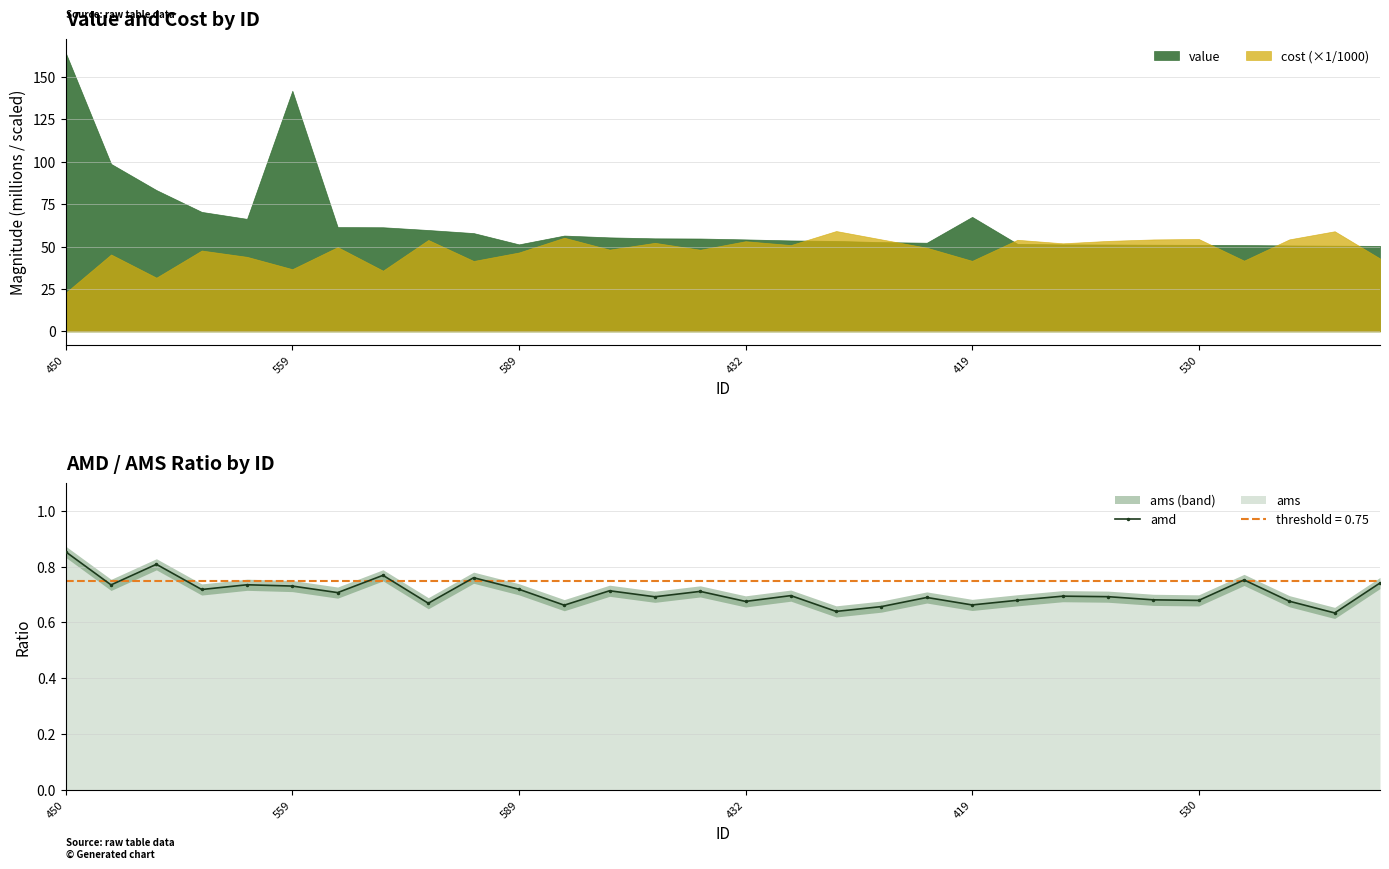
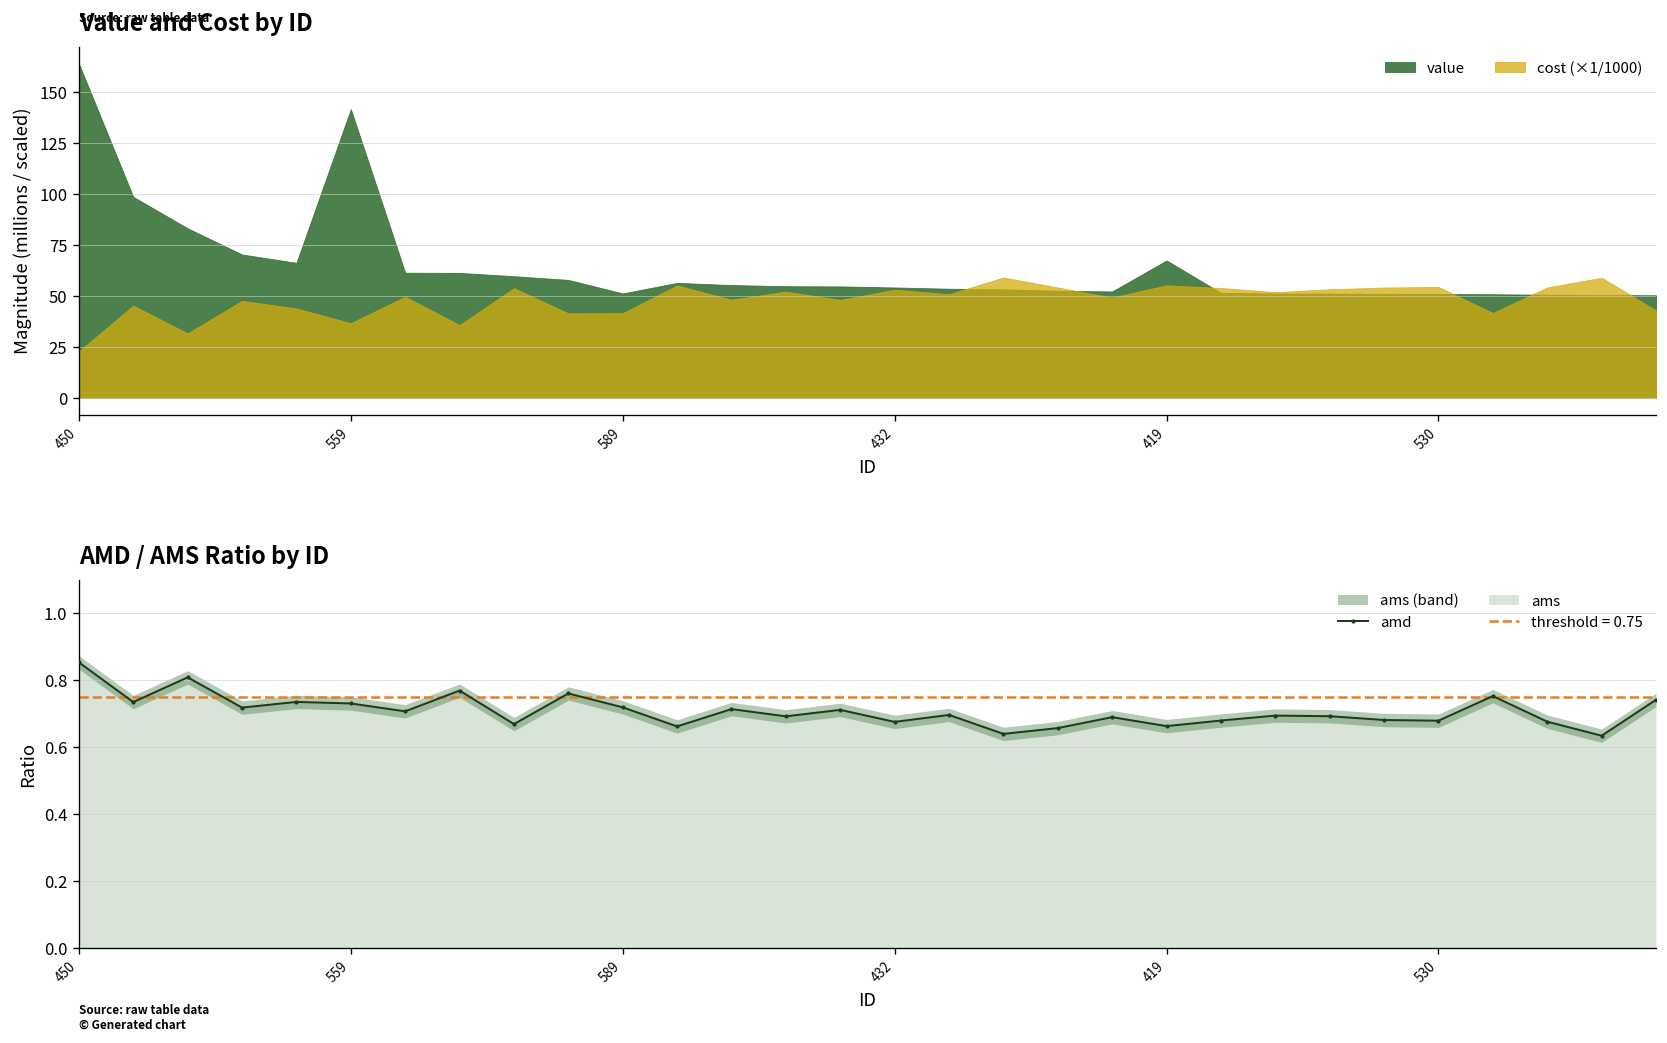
Value and Cost by ID, cost (×1/1000), 589: 47 -> 42
Value and Cost by ID, cost (×1/1000), 419: 42 -> 55
